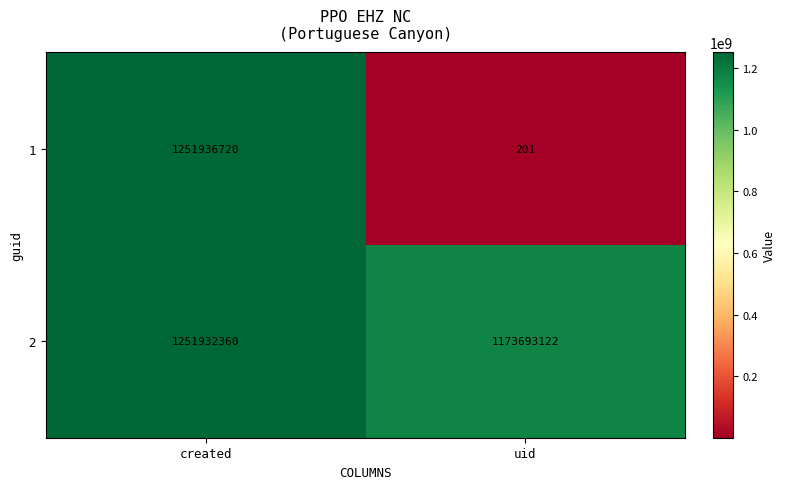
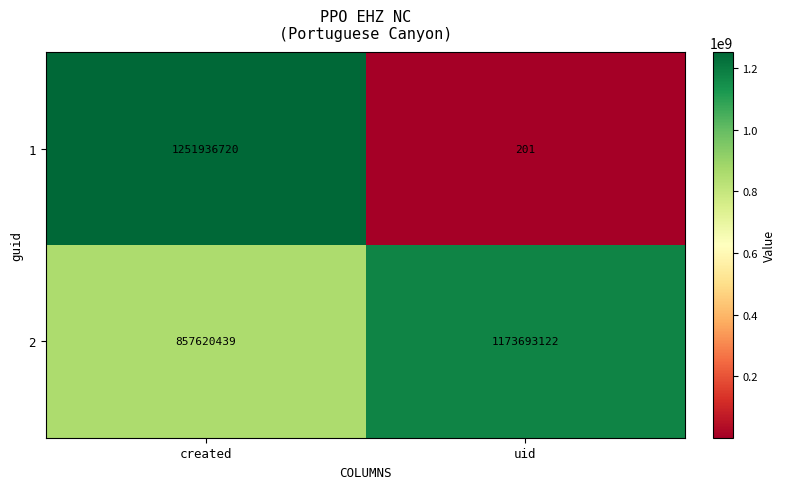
2, created: 1251932360 -> 857620439
